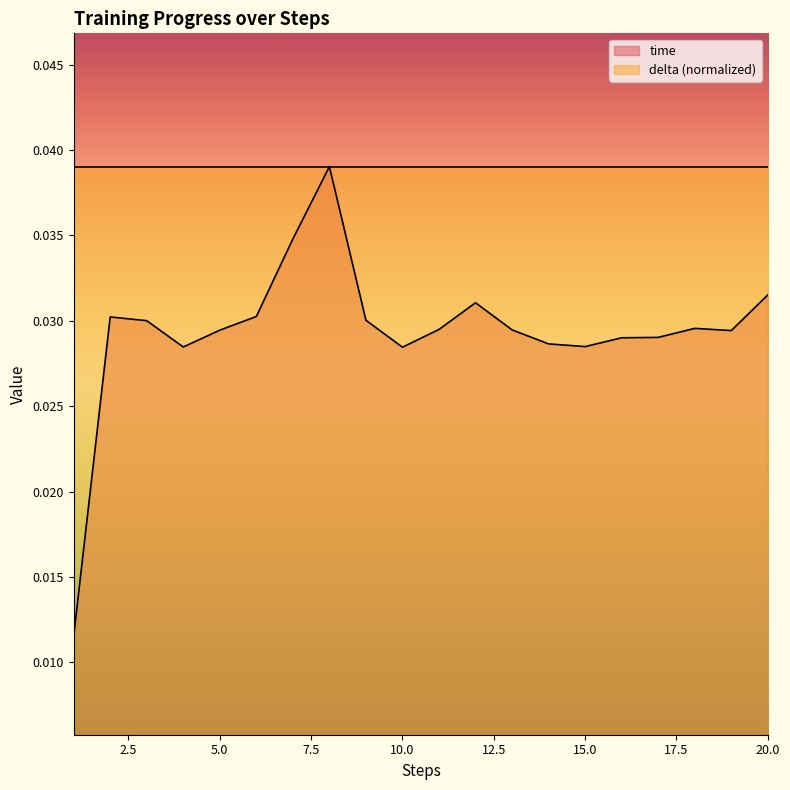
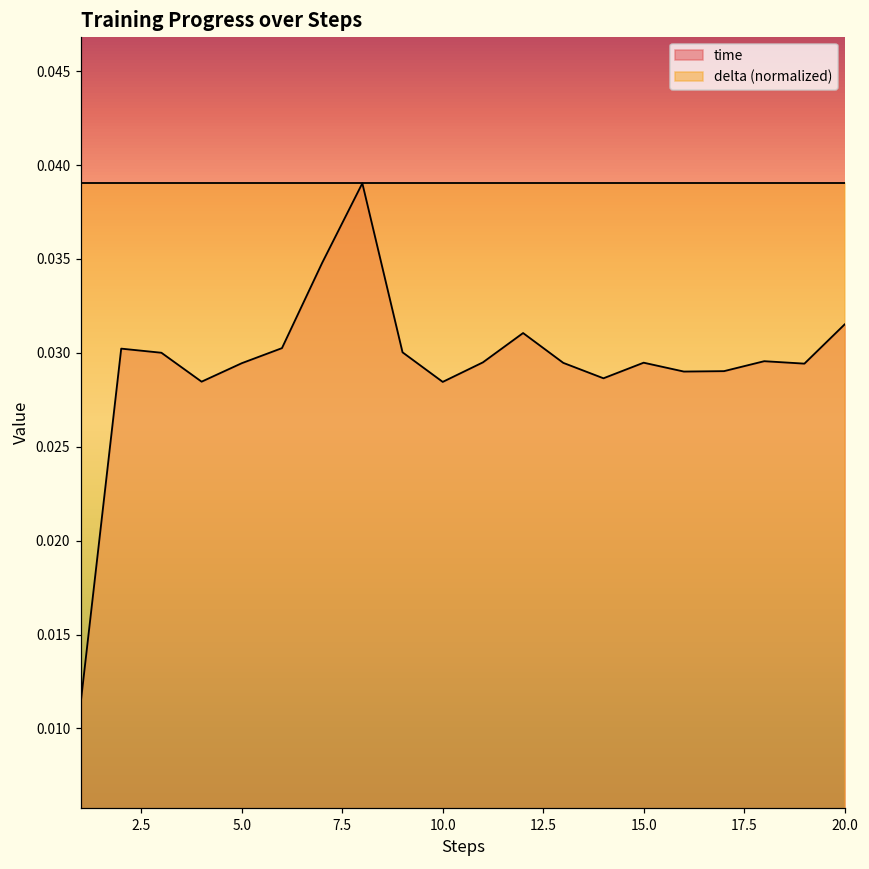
time, 15.0: 0.0285 -> 0.0295
